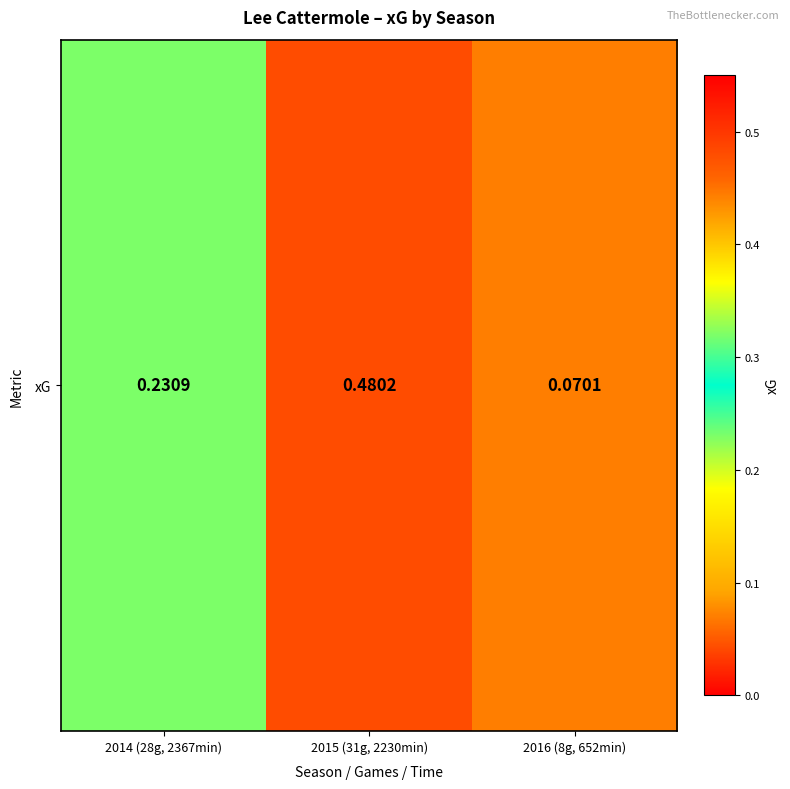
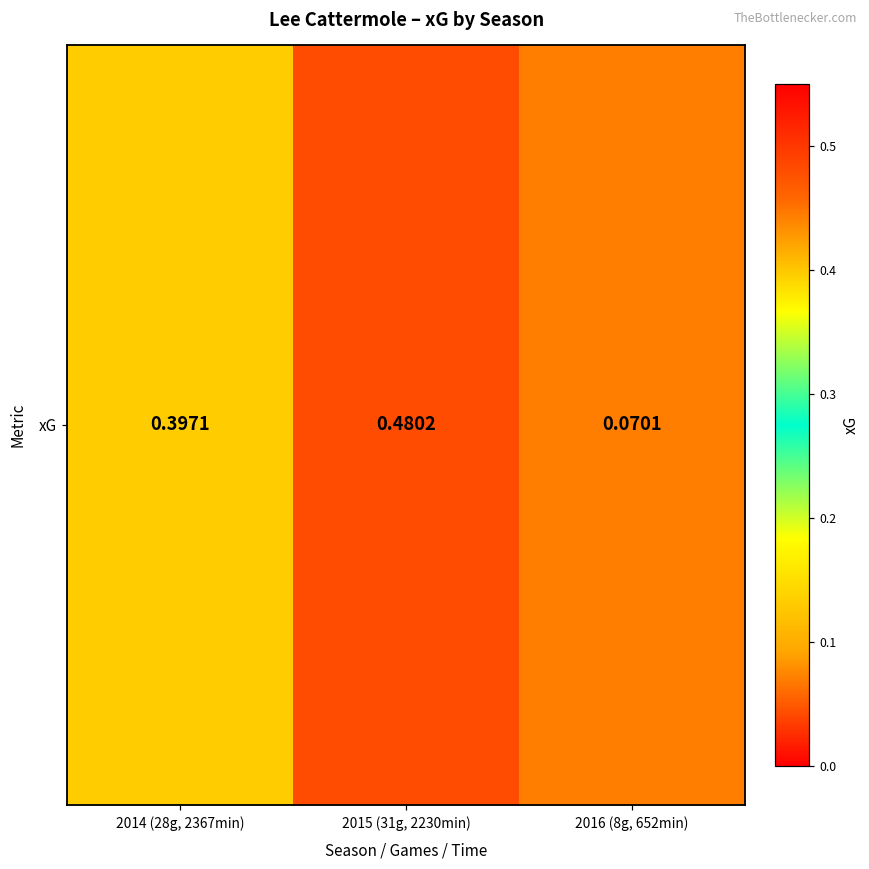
xG, 2014 (28g, 2367min): 0.2309 -> 0.3971
